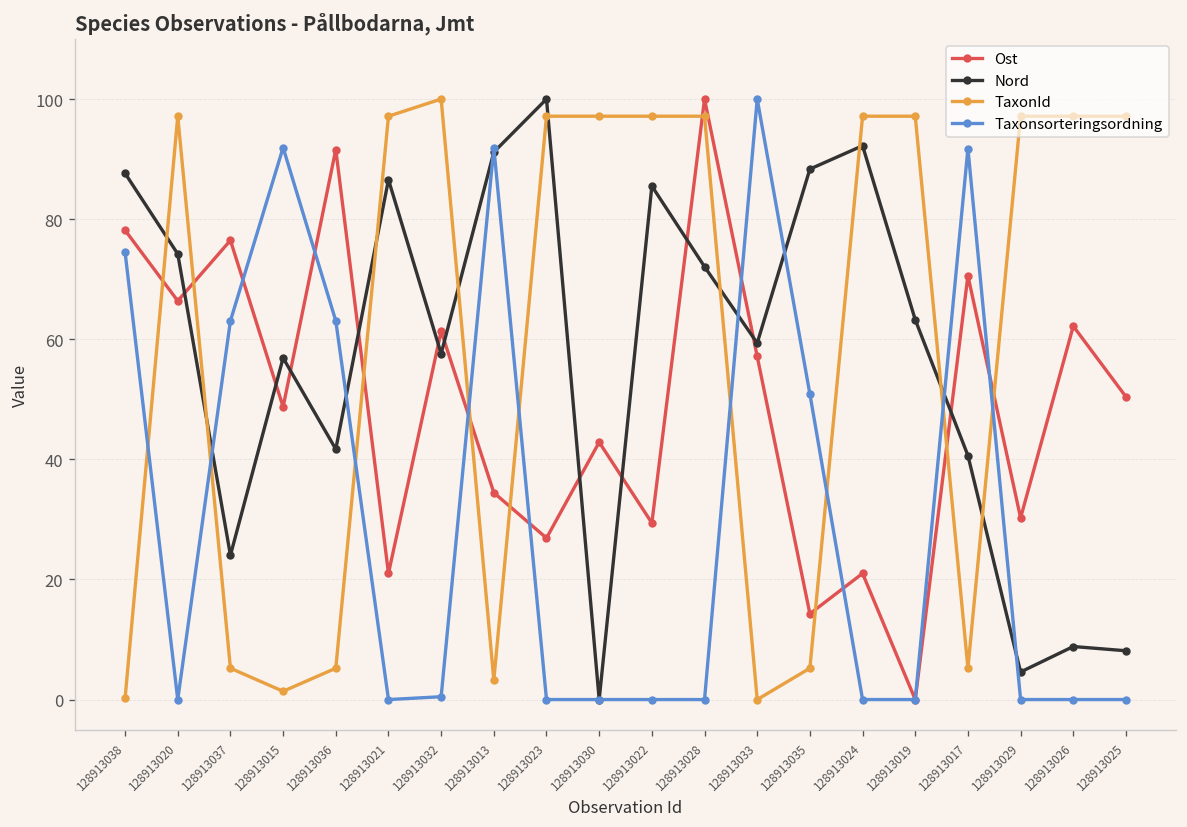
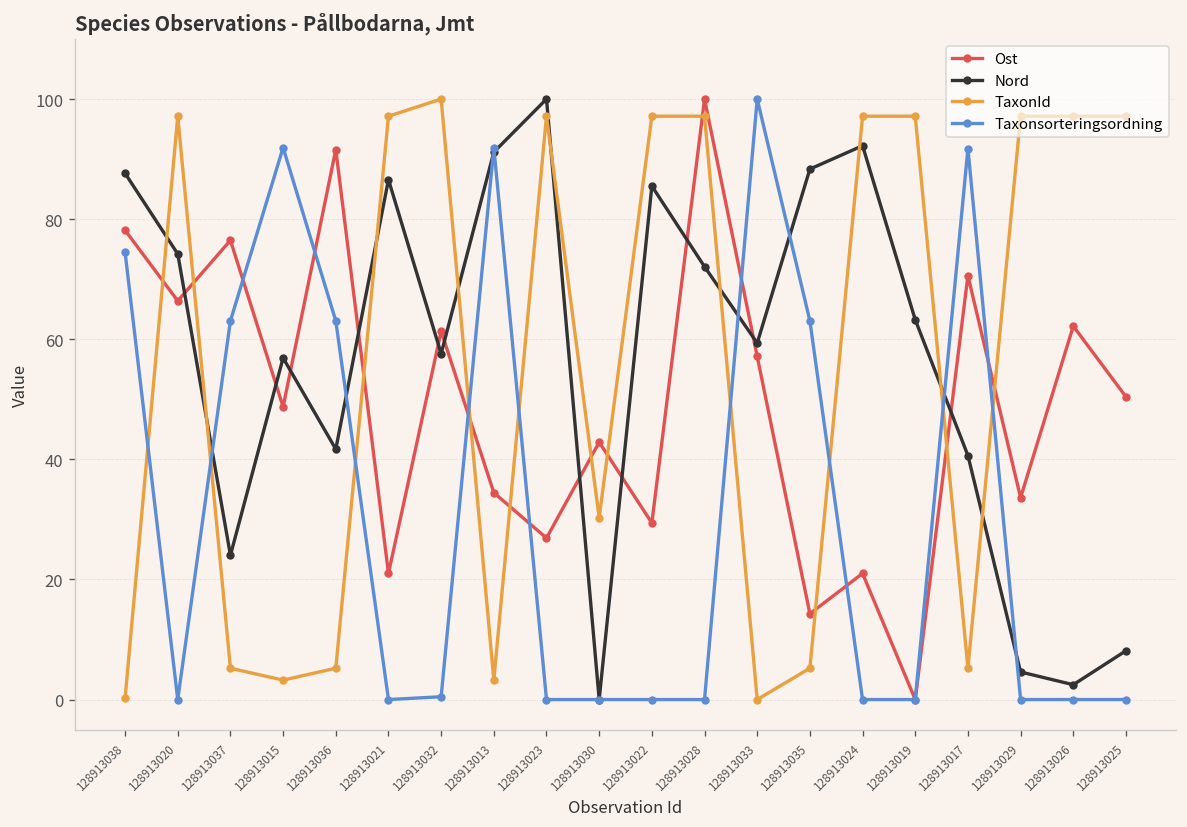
TaxonId, 128913015: 1 -> 3
TaxonId, 128913030: 97 -> 30
Taxonsorteringsordning, 128913035: 51 -> 63
Ost, 128913029: 30 -> 34
Nord, 128913026: 9 -> 2
